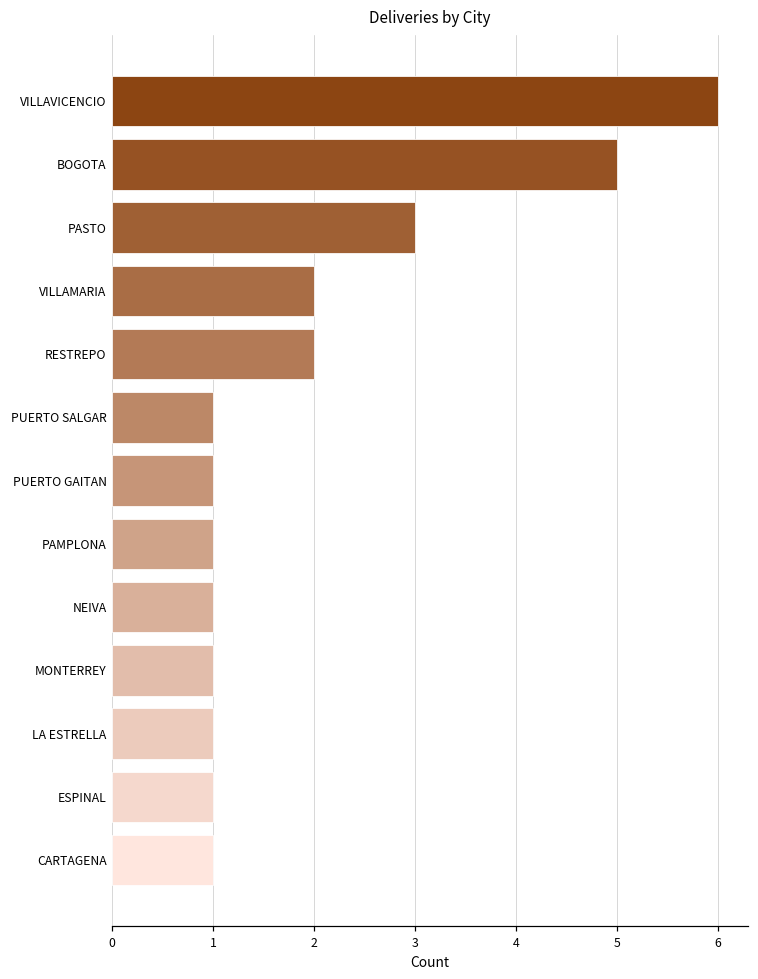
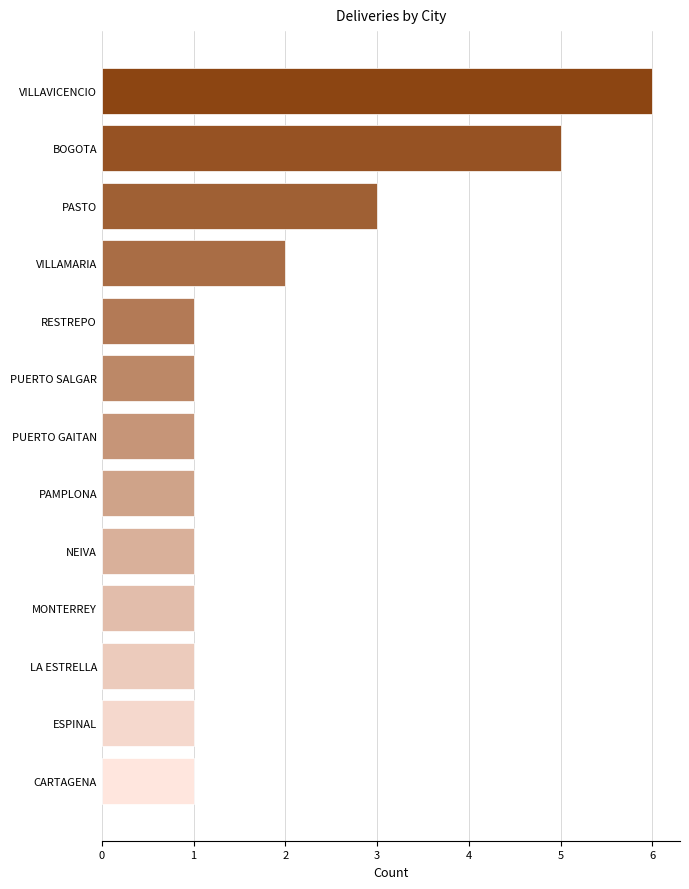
RESTREPO: 2 -> 1
